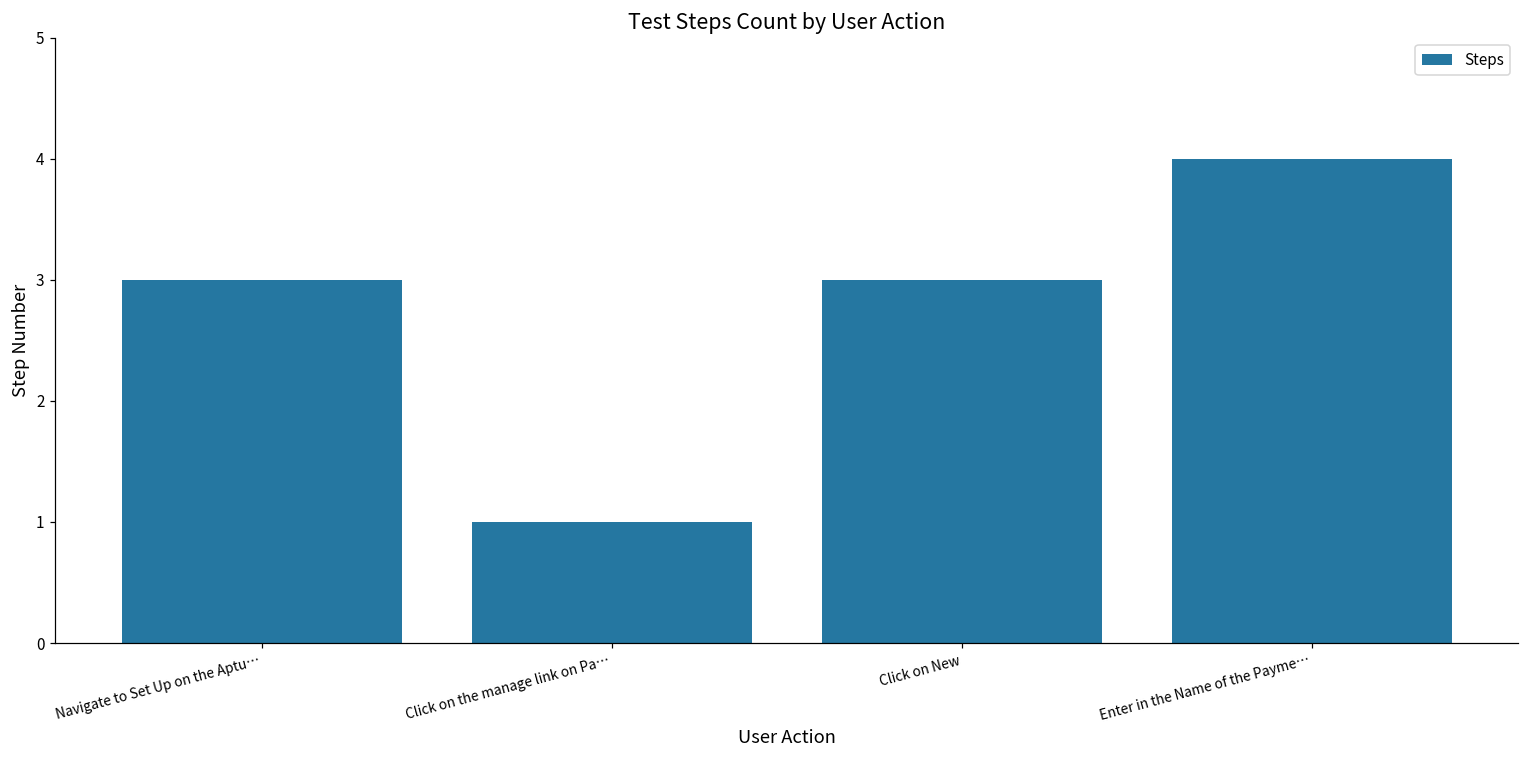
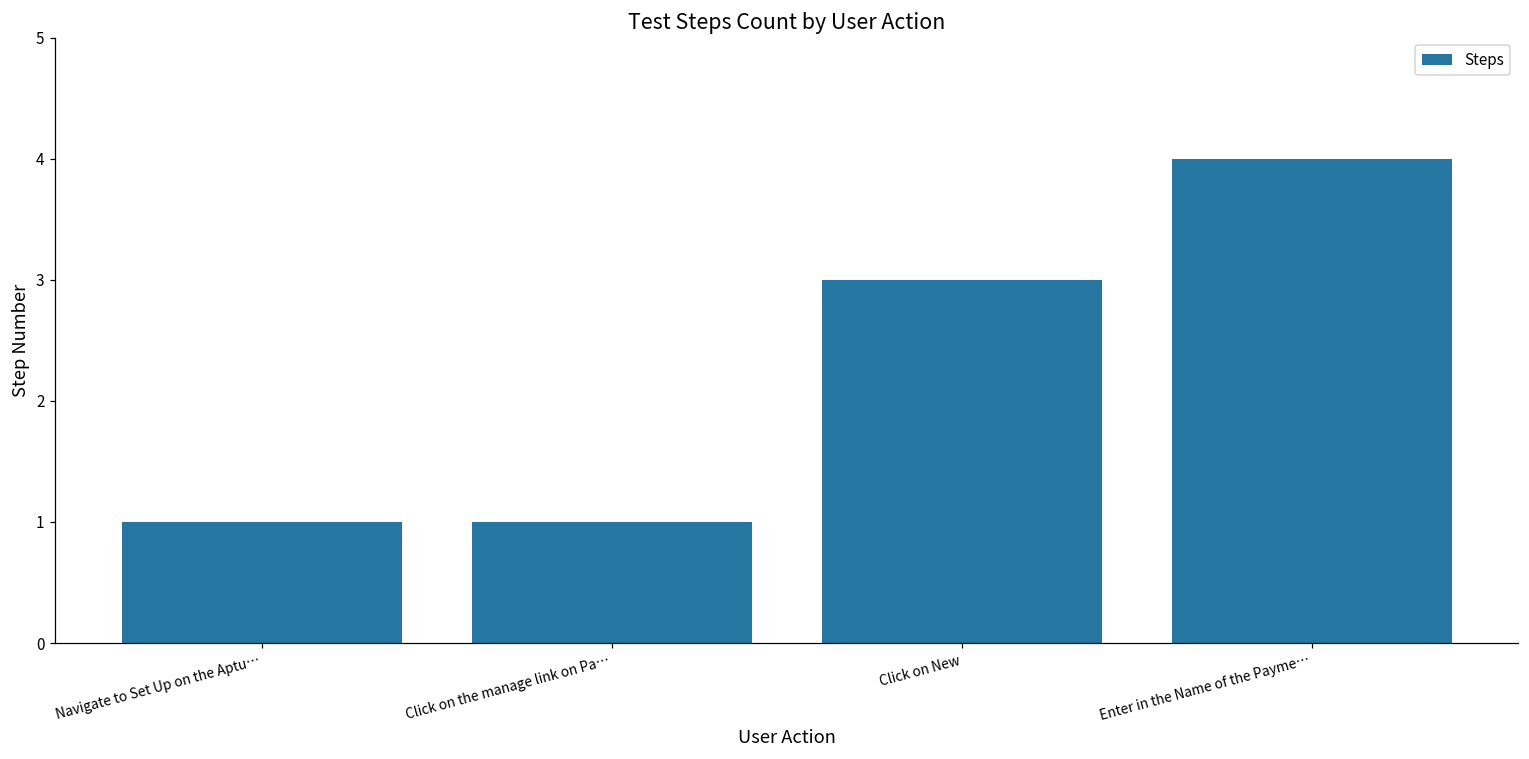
Navigate to Set Up on the Aptu…: 3 -> 1
